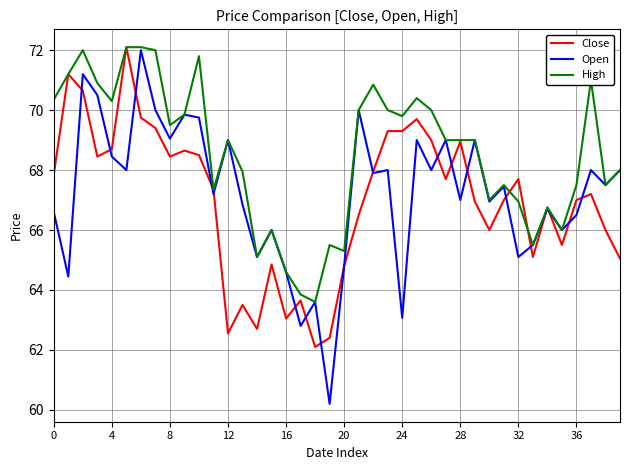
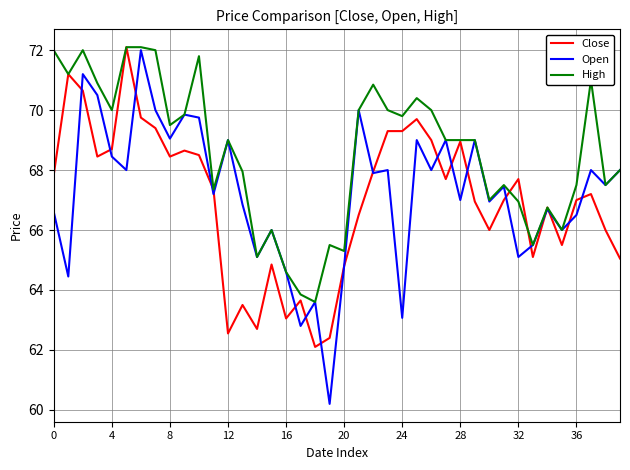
High, 0: 70.4 -> 72.0
High, 4: 70.3 -> 70.0
